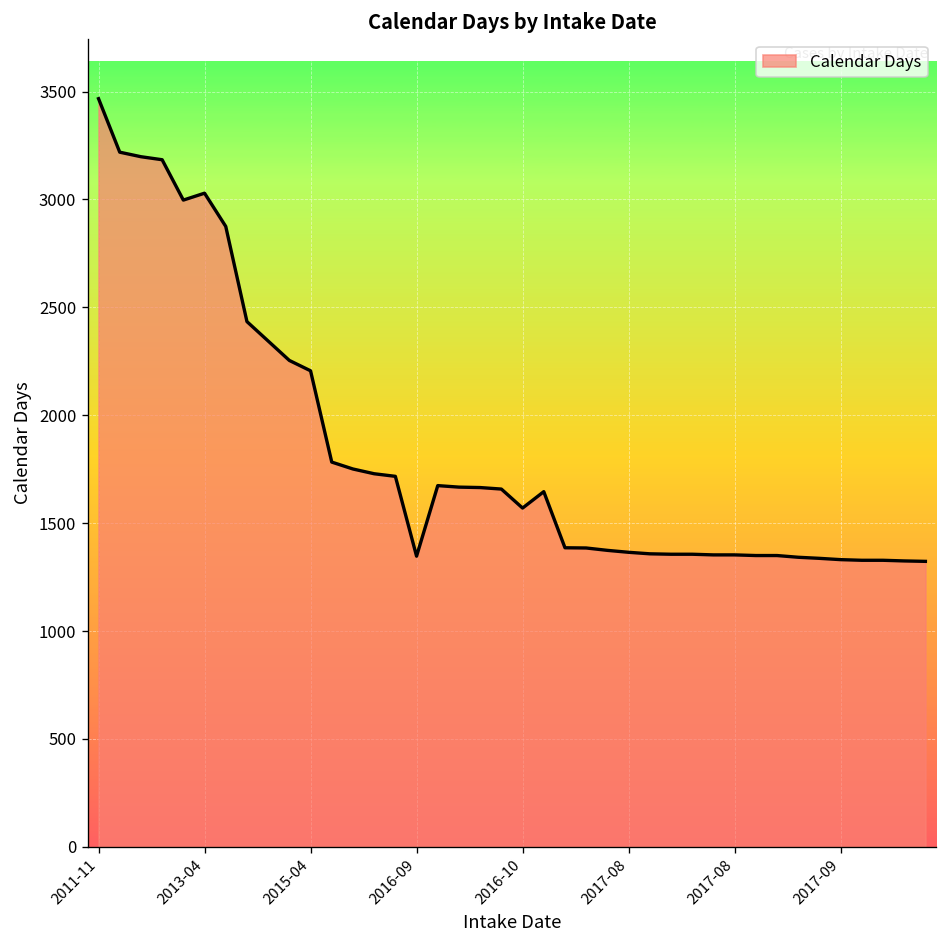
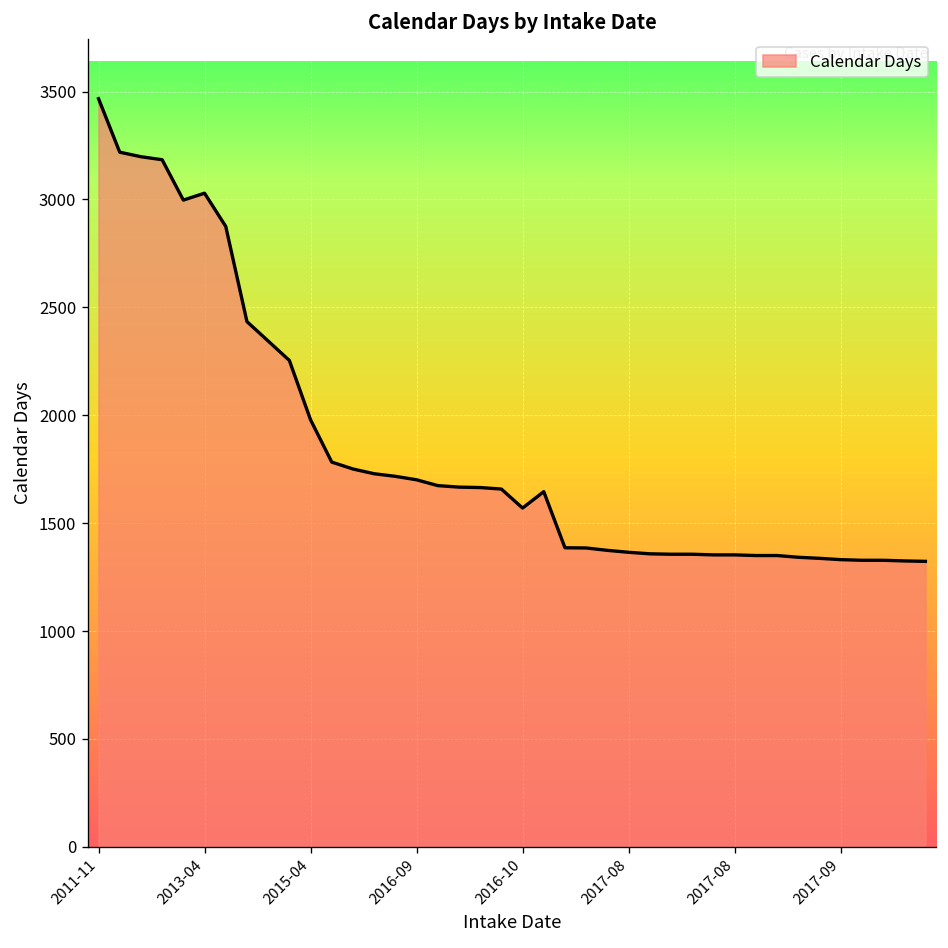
2015-04: 2210 -> 1980
2016-09: 1350 -> 1700
